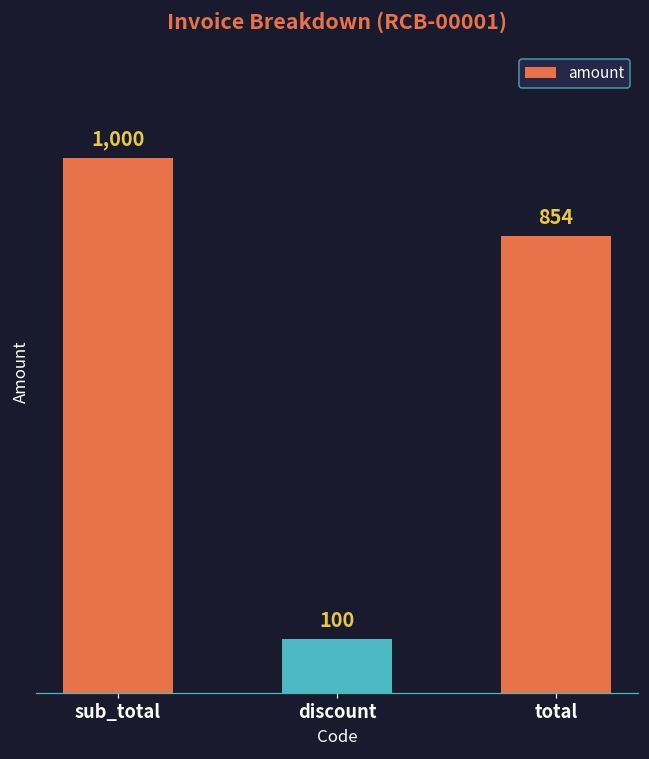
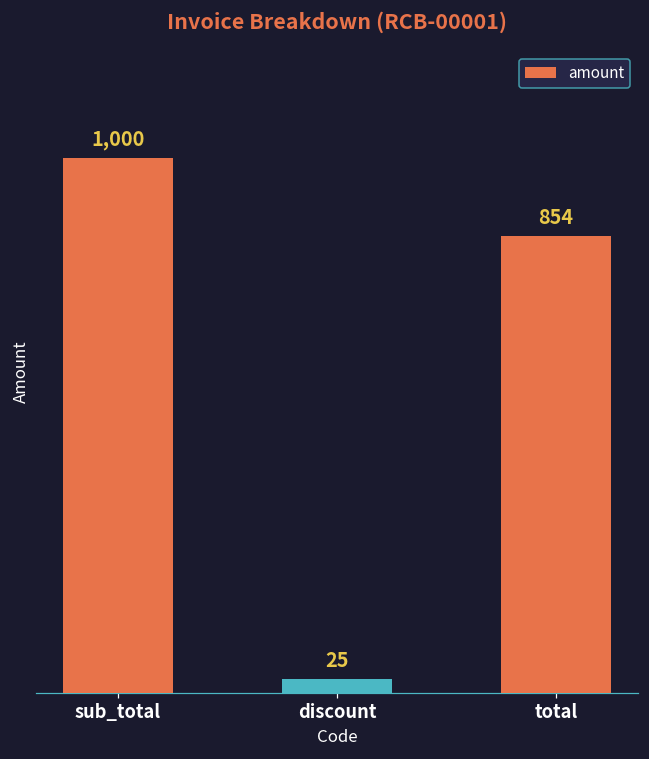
discount: 100 -> 25
